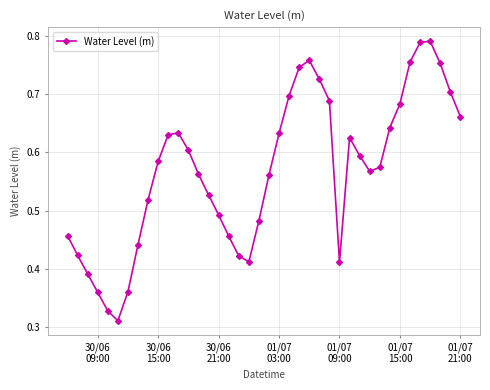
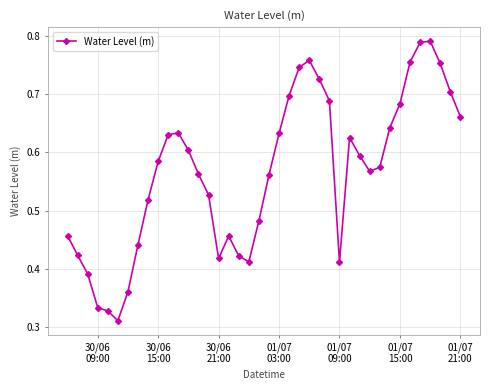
30/06 09:00: 0.36 -> 0.33
30/06 21:00: 0.49 -> 0.42
